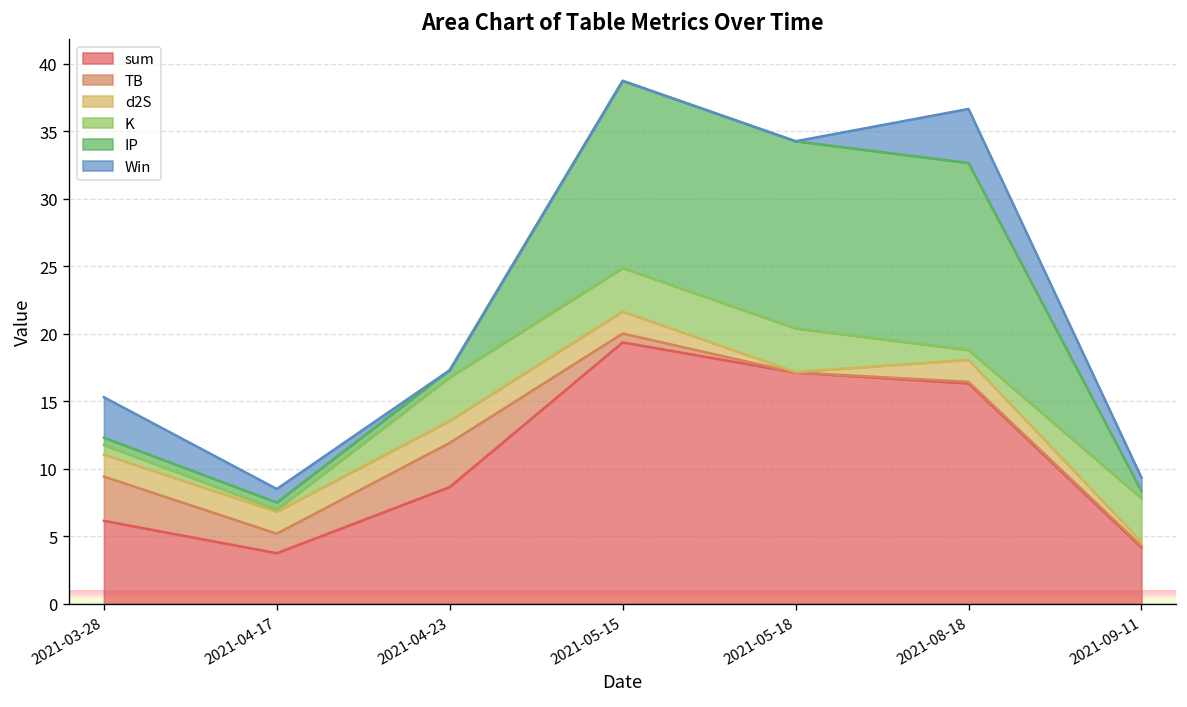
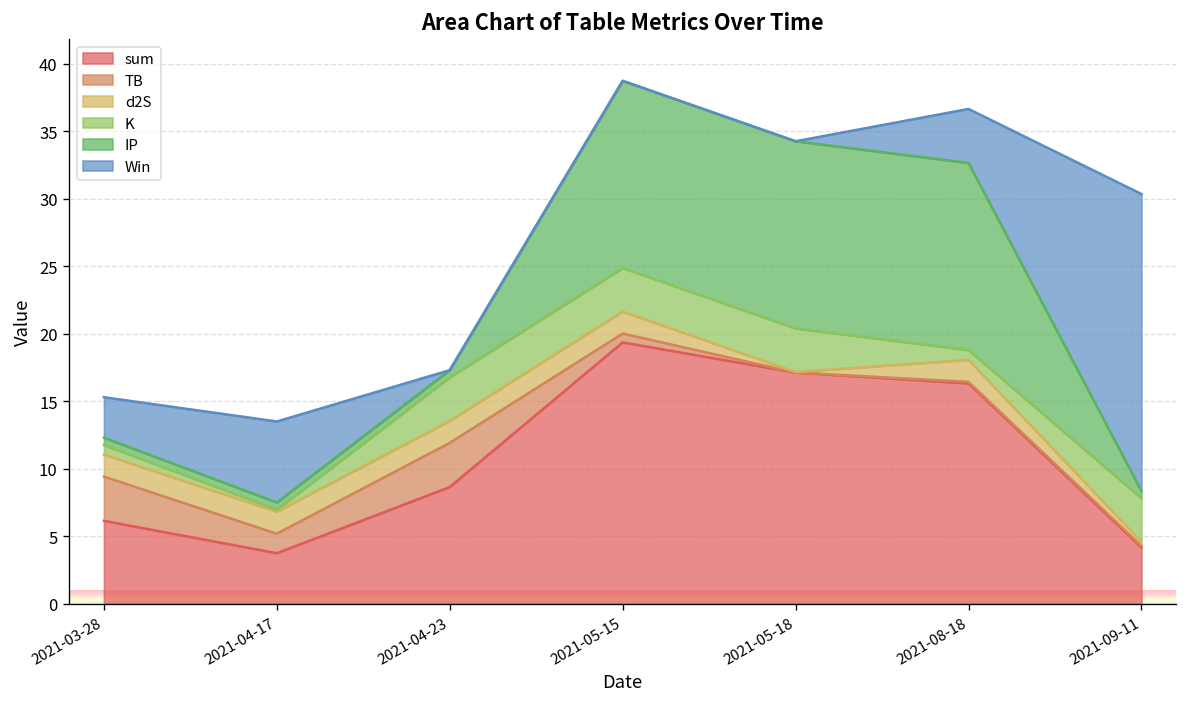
Win, 2021-04-17: 1 -> 6
Win, 2021-09-11: 1 -> 22
